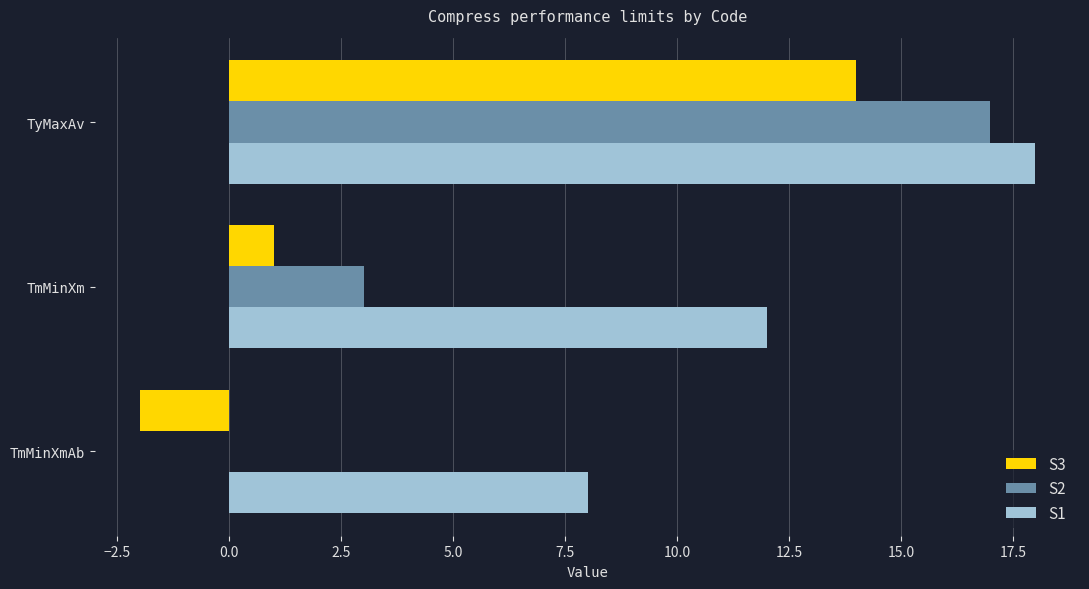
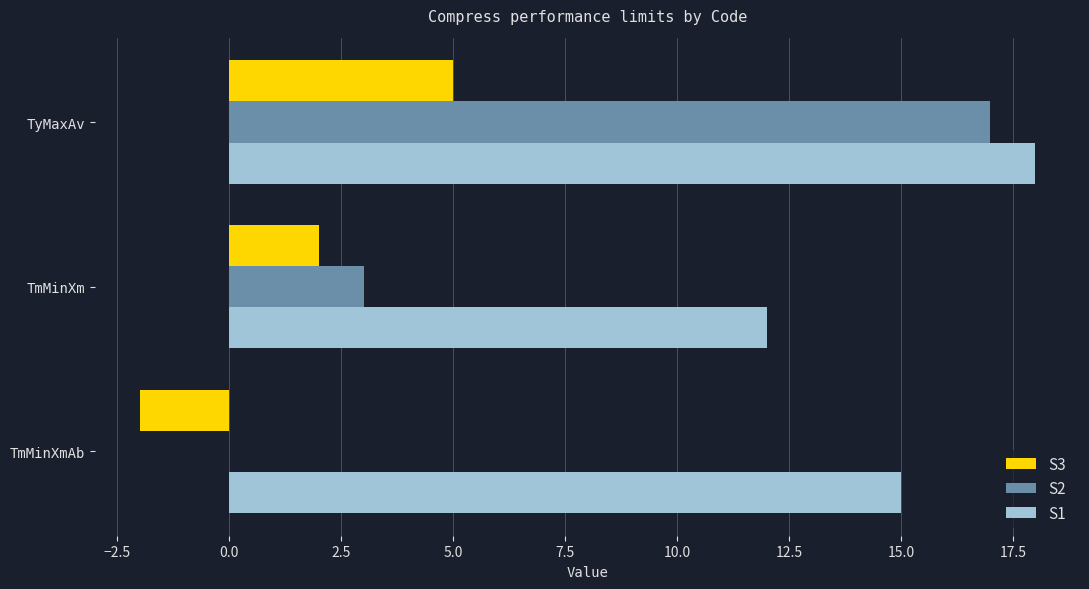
S3, TyMaxAv: 14 -> 5
S3, TmMinXm: 1 -> 2
S1, TmMinXmAb: 8 -> 15
